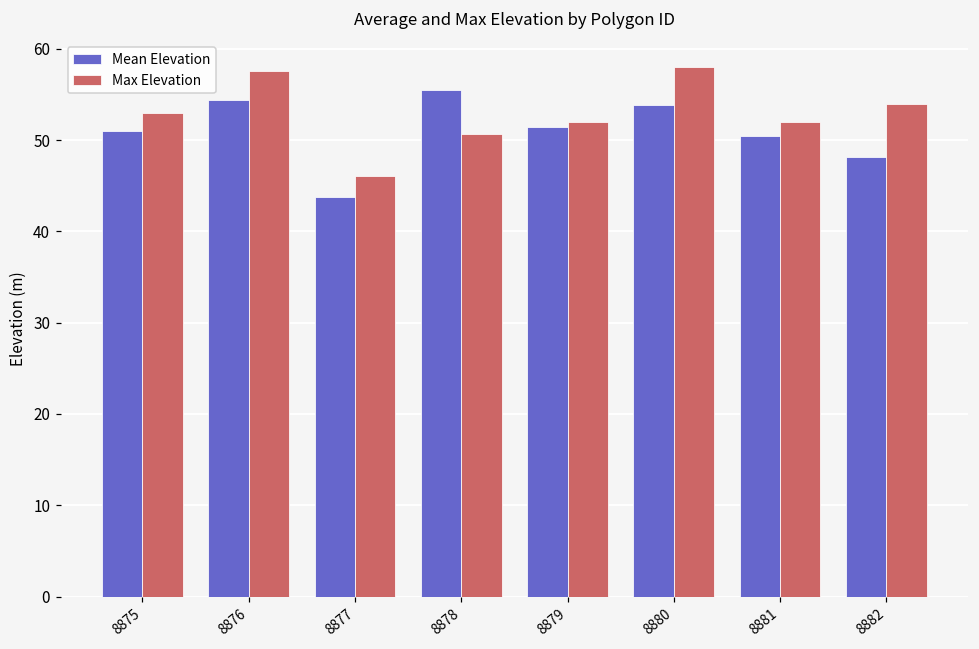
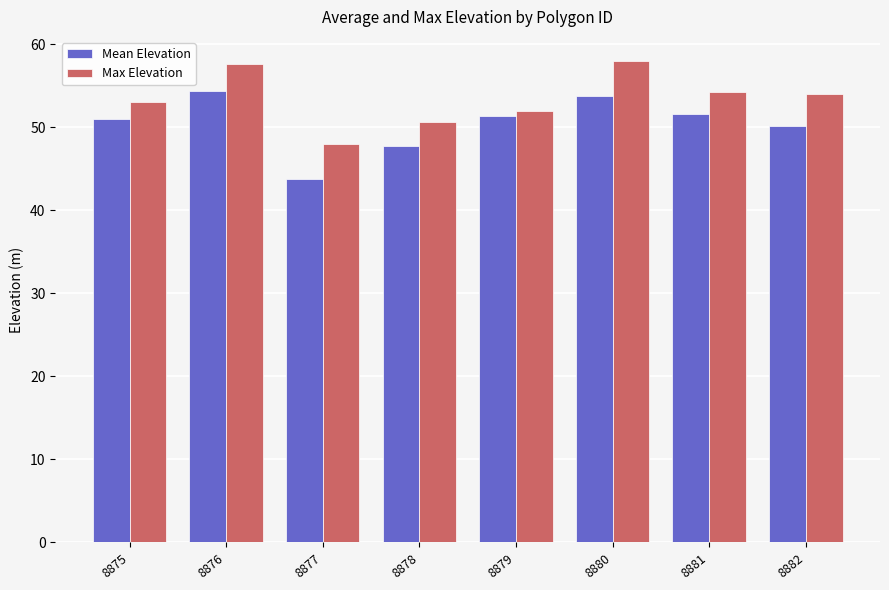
Max Elevation, 8877: 46 -> 48
Mean Elevation, 8878: 56 -> 48
Mean Elevation, 8881: 50 -> 52
Max Elevation, 8881: 52 -> 54
Mean Elevation, 8882: 48 -> 50
